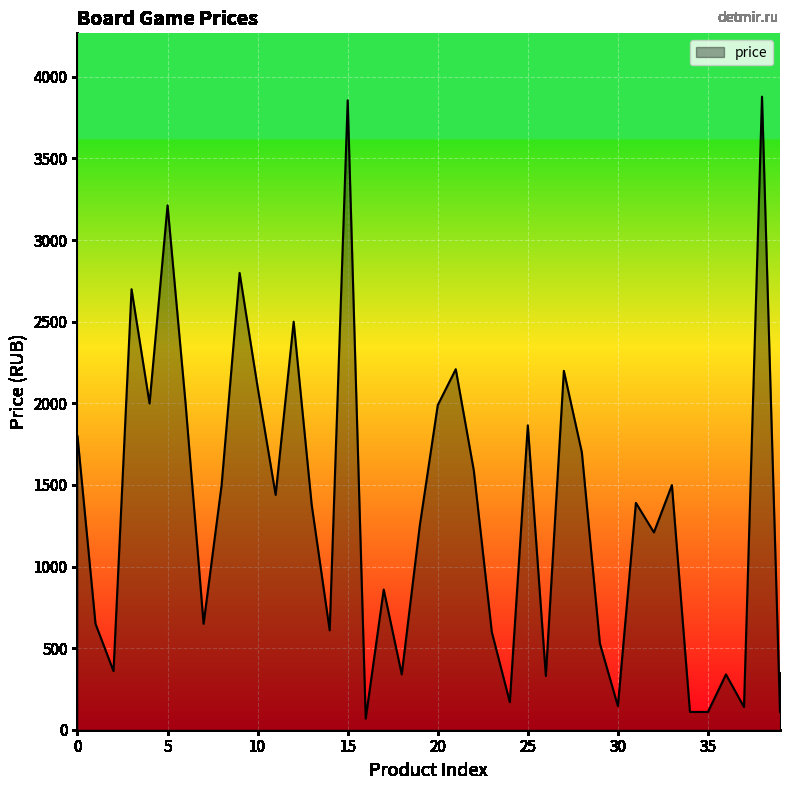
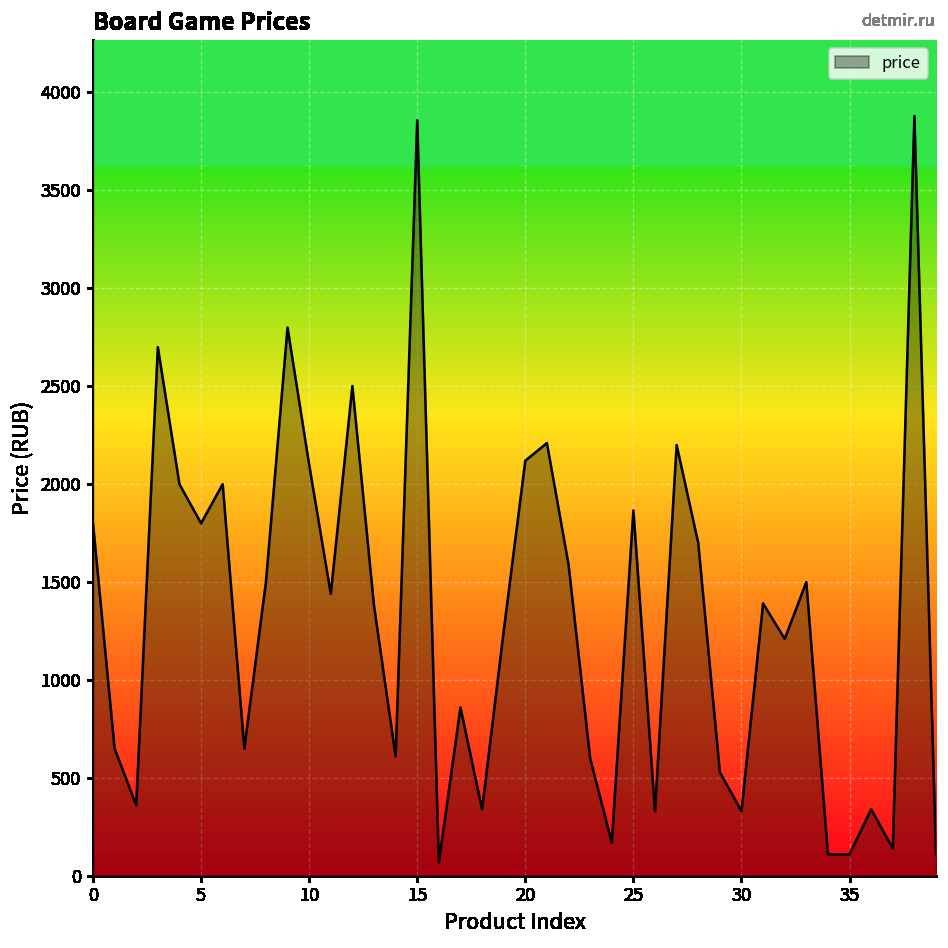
5: 3210 -> 1800
20: 1990 -> 2120
30: 150 -> 330
